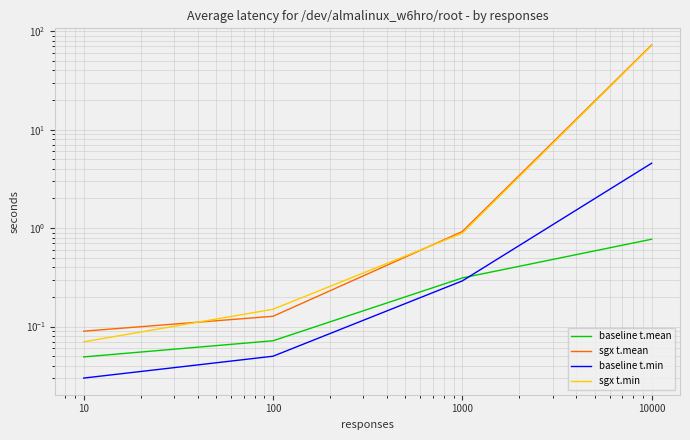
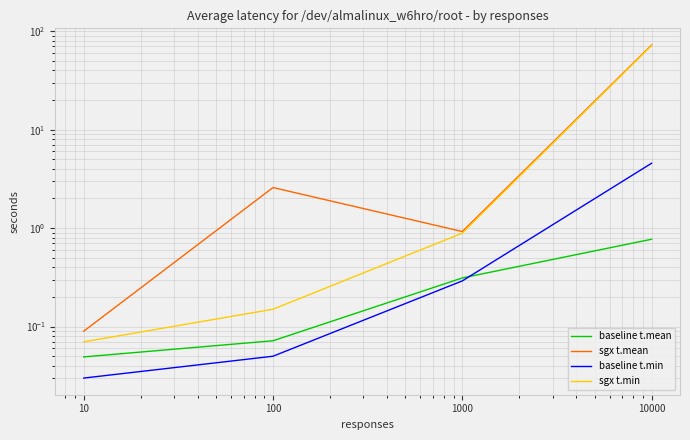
sgx t.mean, 100: 0.13 -> 2.6
